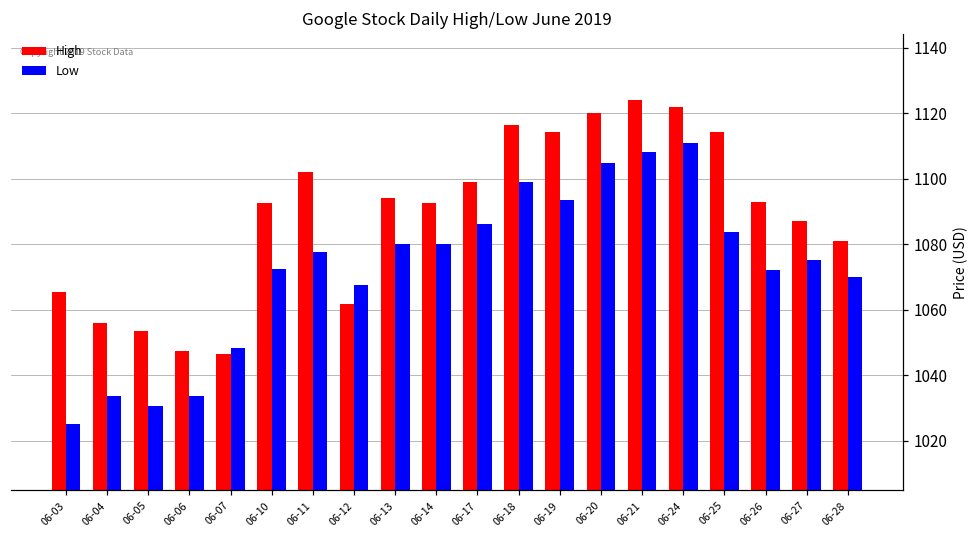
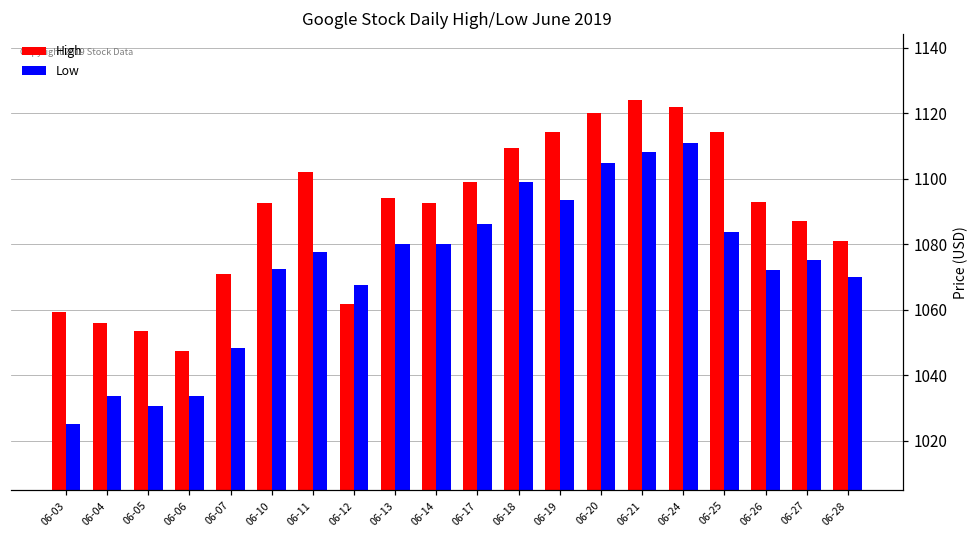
High, 06-03: 1066 -> 1059
High, 06-07: 1047 -> 1071
High, 06-18: 1116 -> 1110
